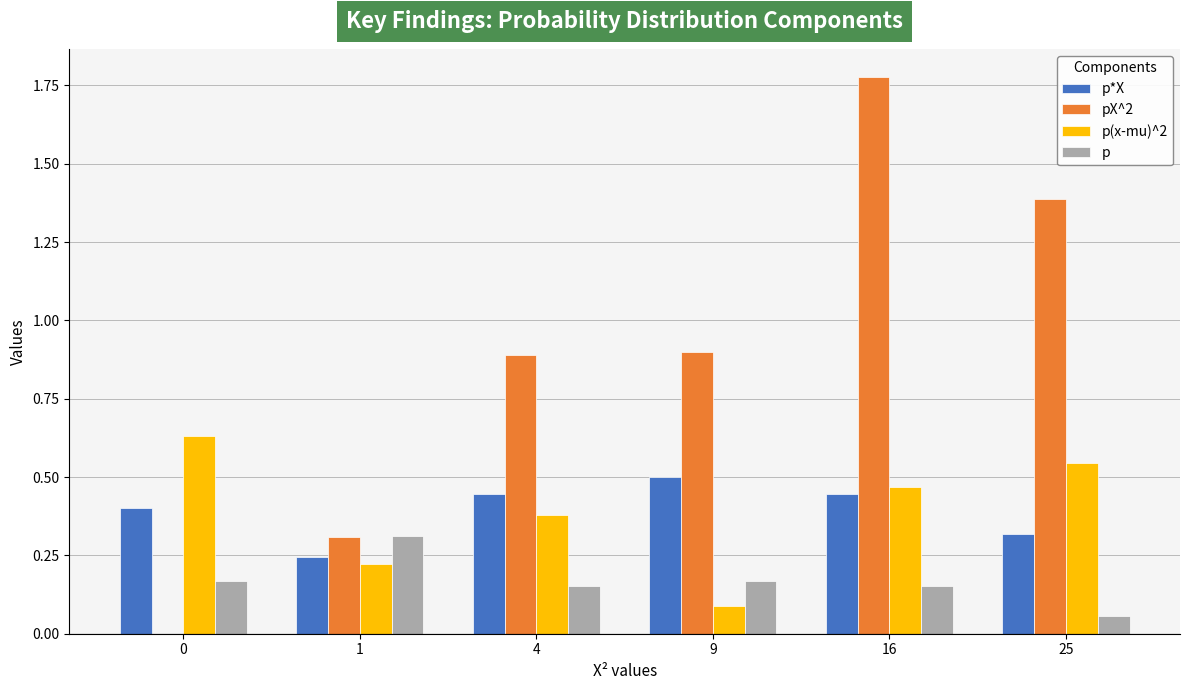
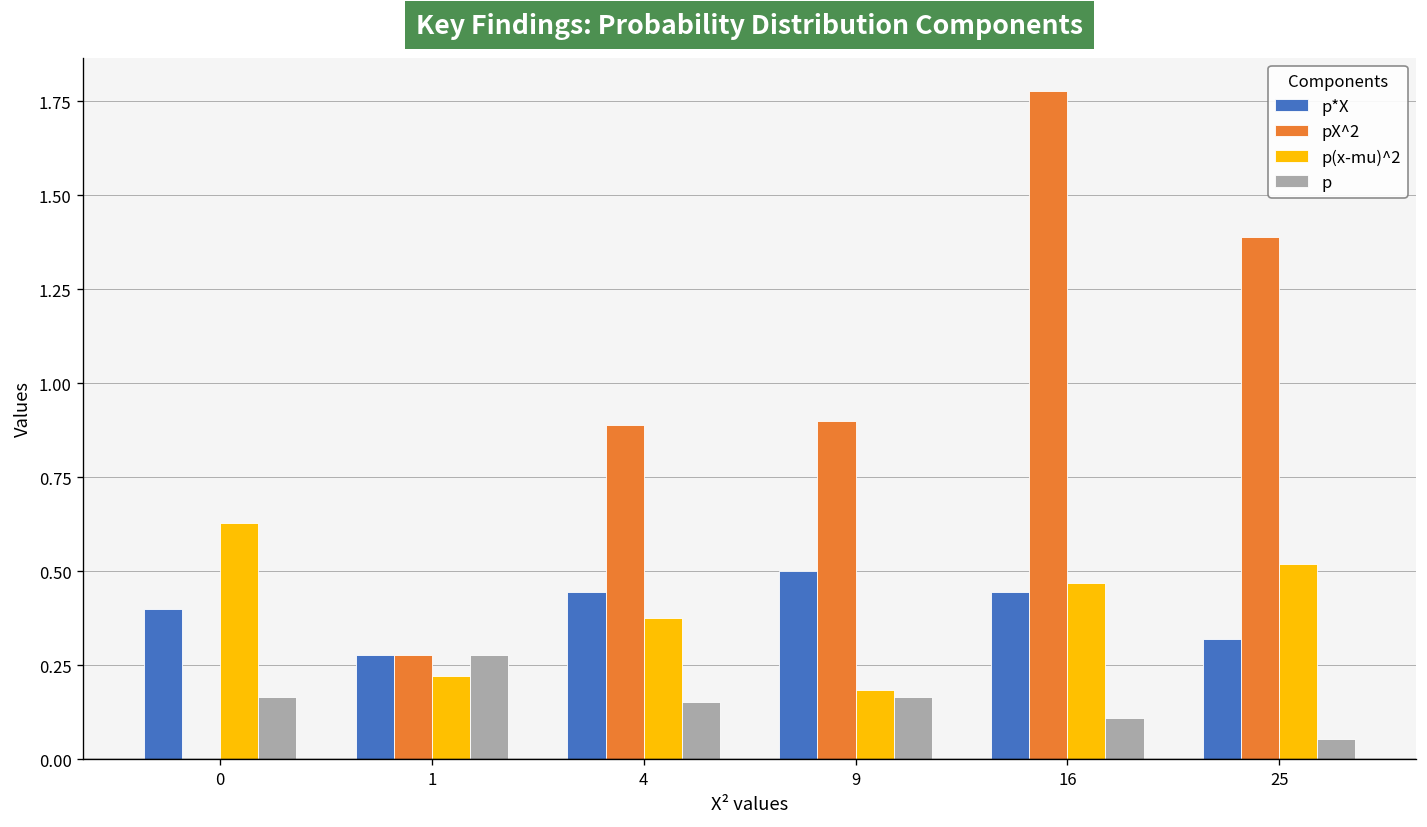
p*X, 1: 0.24 -> 0.28
pX^2, 1: 0.31 -> 0.28
p, 1: 0.31 -> 0.28
p(x-mu)^2, 9: 0.09 -> 0.19
p, 16: 0.15 -> 0.11
p(x-mu)^2, 25: 0.55 -> 0.52
